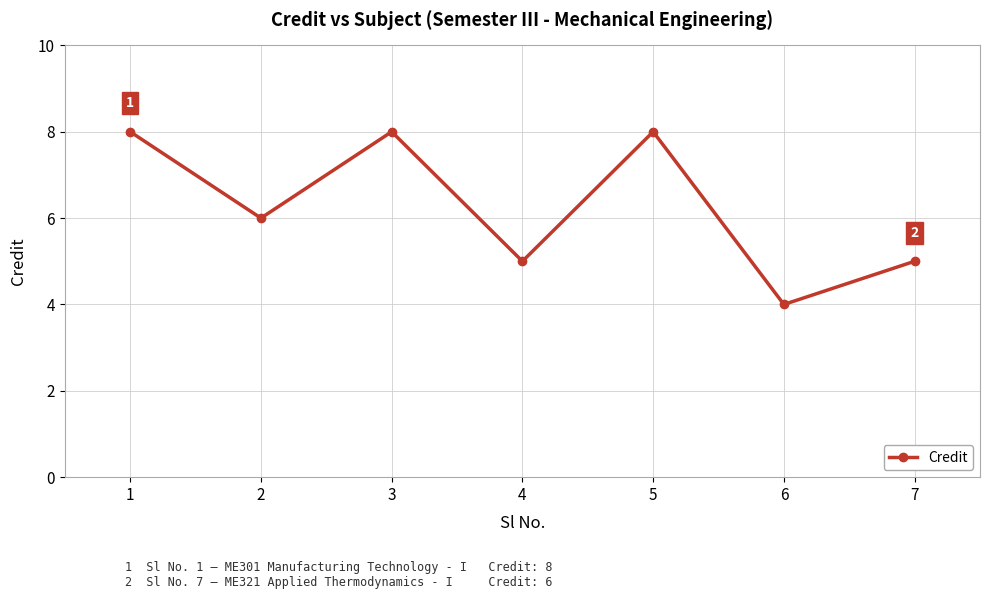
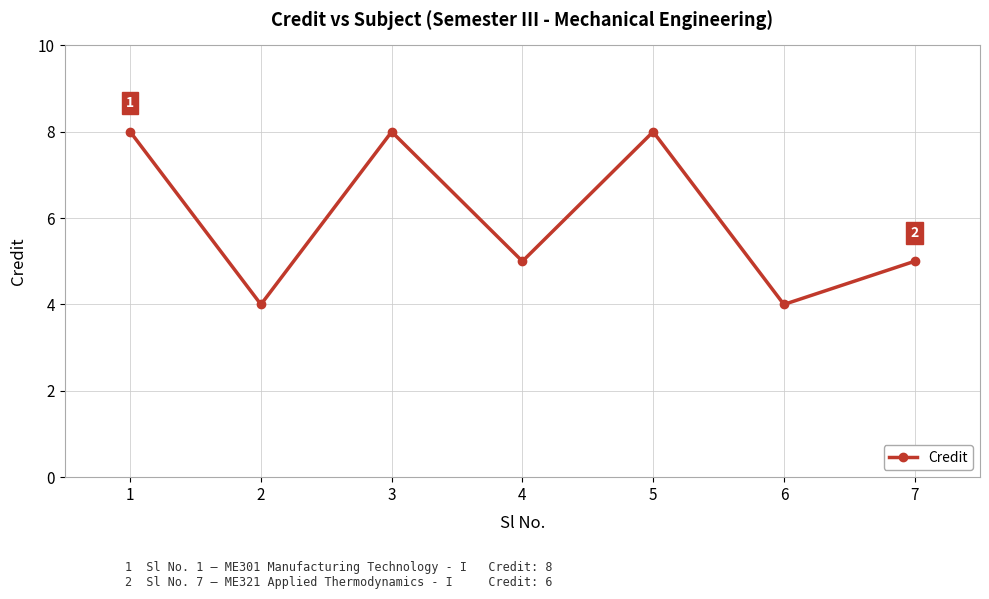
2: 6 -> 4
